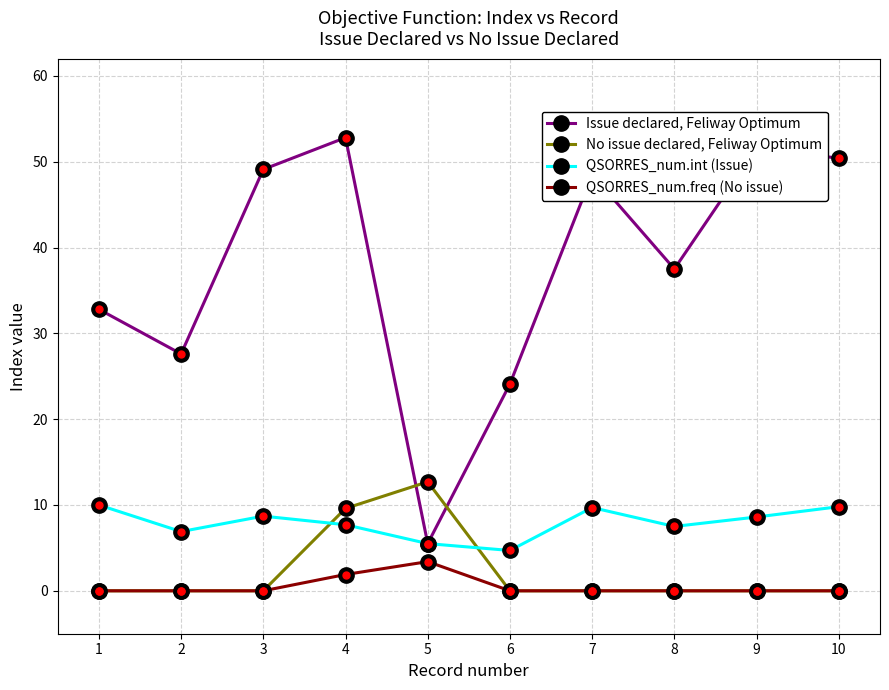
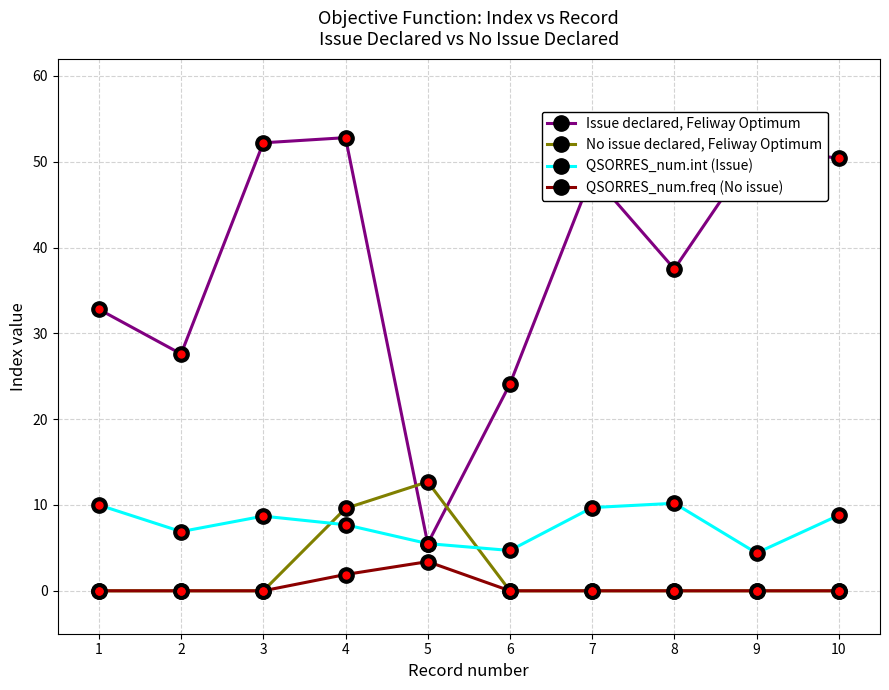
Issue declared, Feliway Optimum, 3: 49 -> 52
QSORRES_num.int (Issue), 8: 8 -> 10
QSORRES_num.int (Issue), 9: 9 -> 4
QSORRES_num.int (Issue), 10: 10 -> 9
